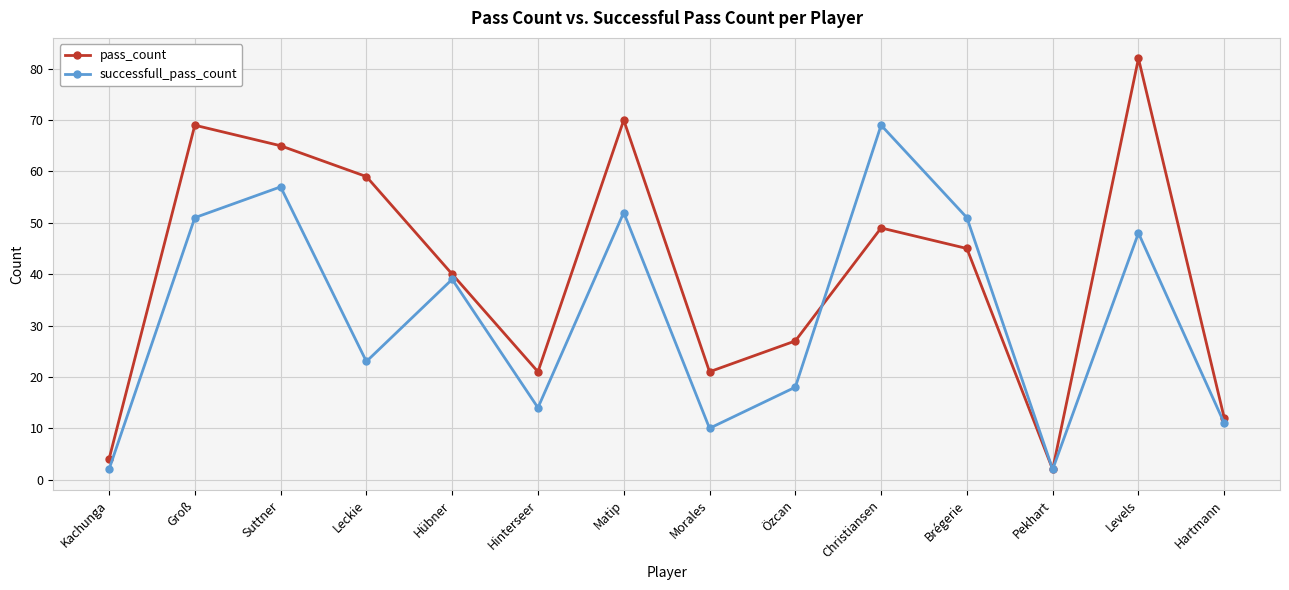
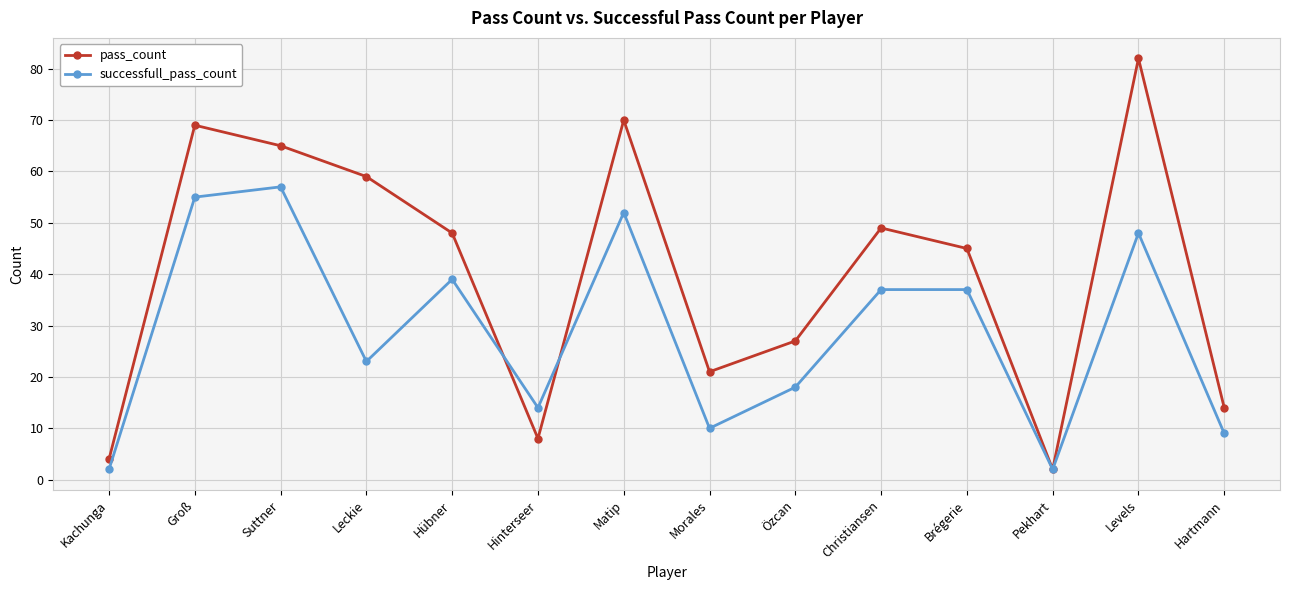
successfull_pass_count, Groß: 51 -> 55
pass_count, Hübner: 40 -> 48
pass_count, Hinterseer: 21 -> 8
successfull_pass_count, Christiansen: 69 -> 37
successfull_pass_count, Brégerie: 51 -> 37
pass_count, Hartmann: 12 -> 14
successfull_pass_count, Hartmann: 11 -> 9
